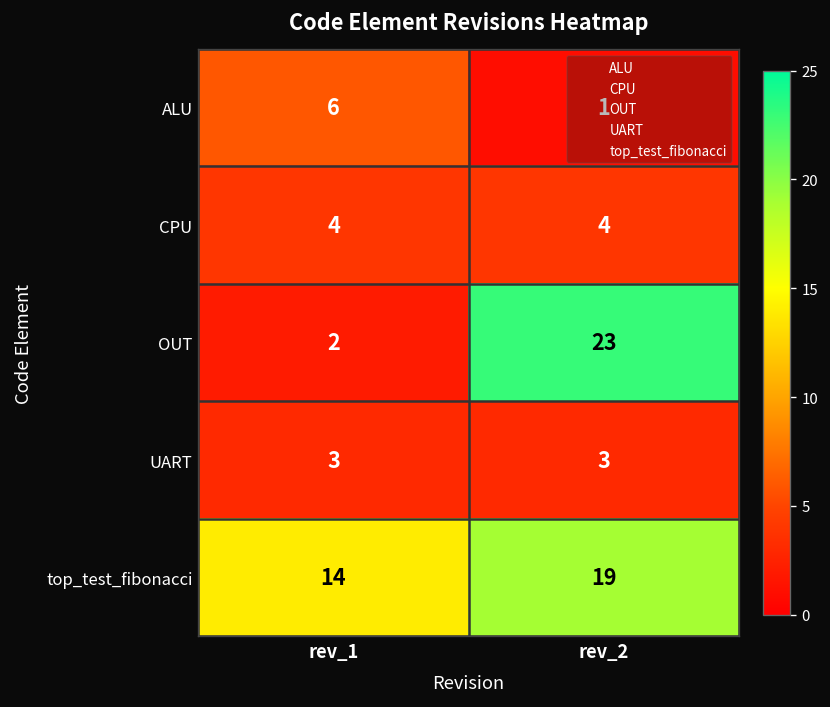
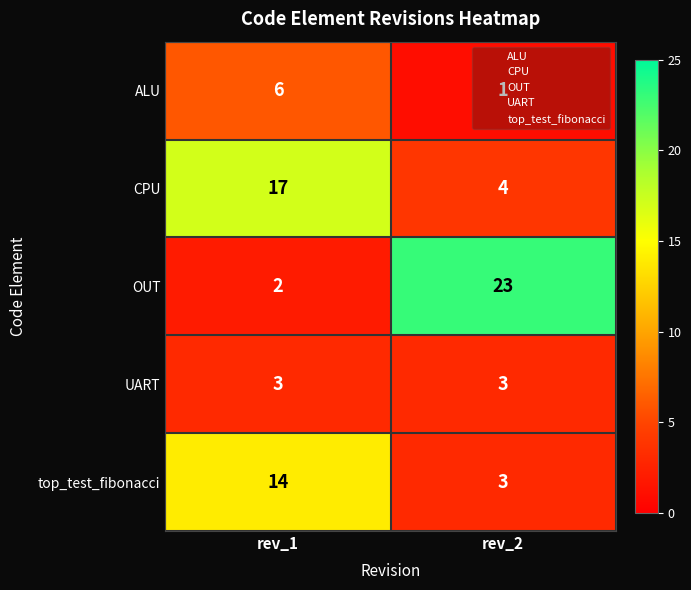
CPU, rev_1: 4 -> 17
top_test_fibonacci, rev_2: 19 -> 3
